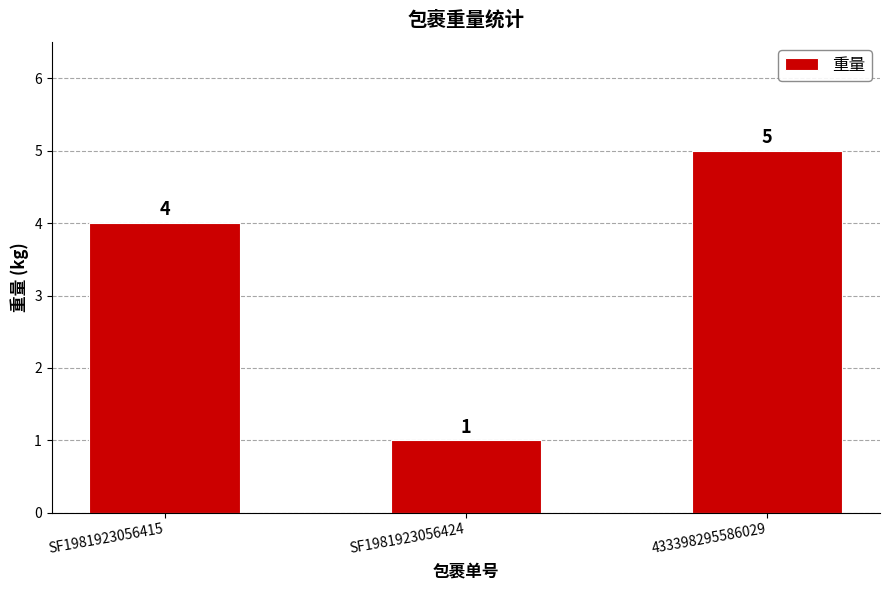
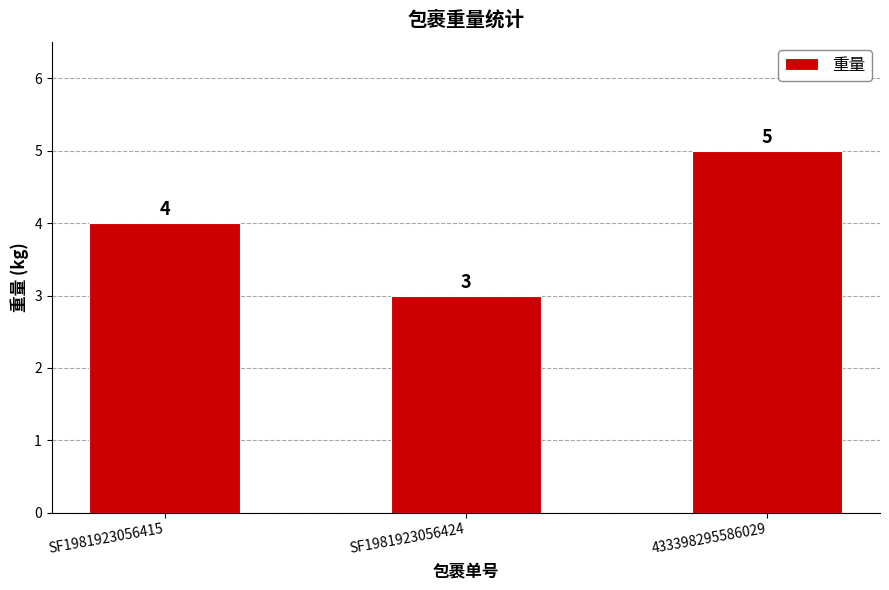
SF1981923056424: 1 -> 3
